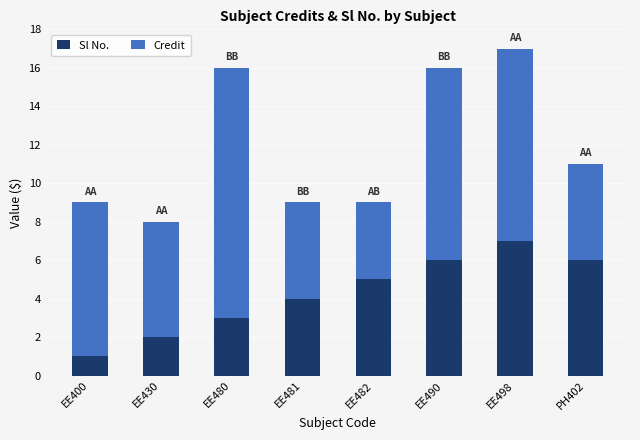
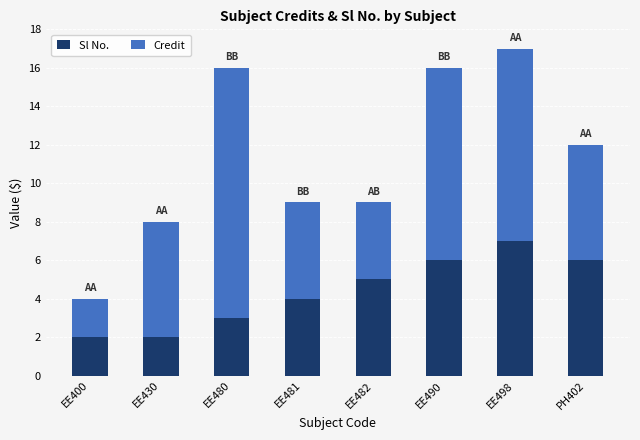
Sl No., EE400: 1 -> 2
Credit, EE400: 8 -> 2
Credit, PH402: 5 -> 6
